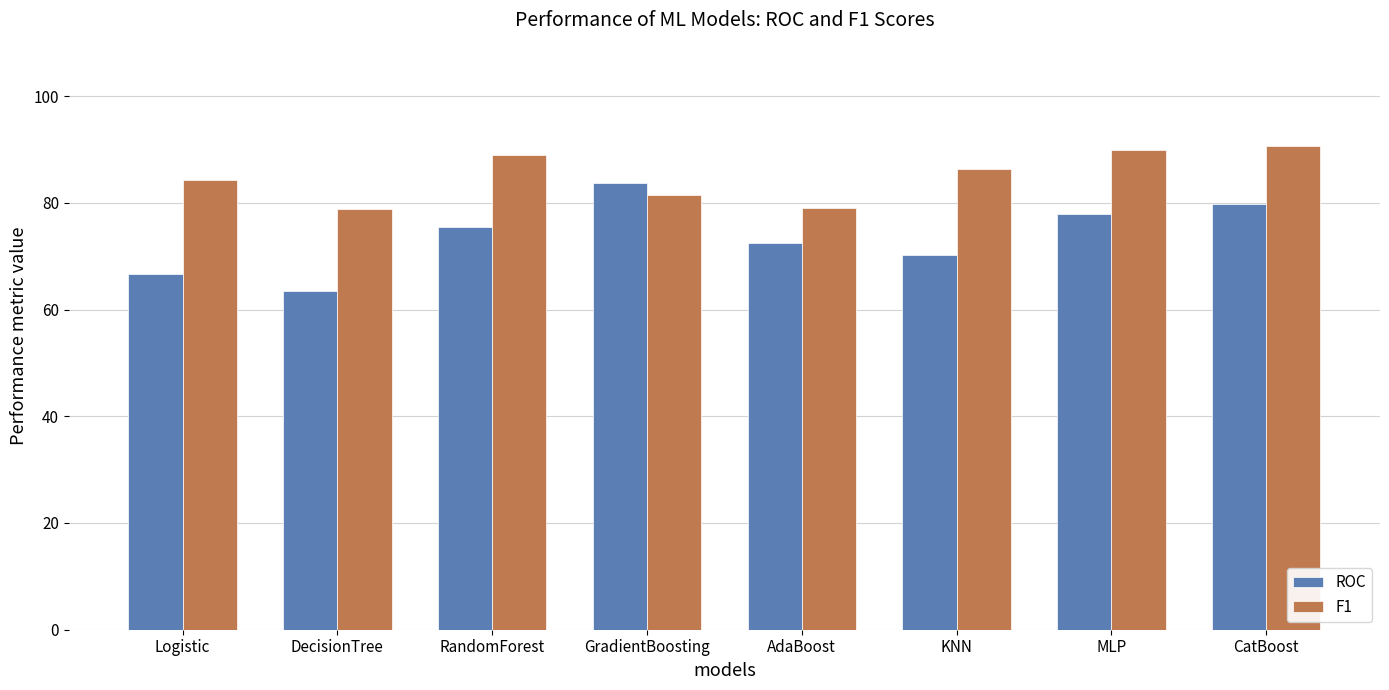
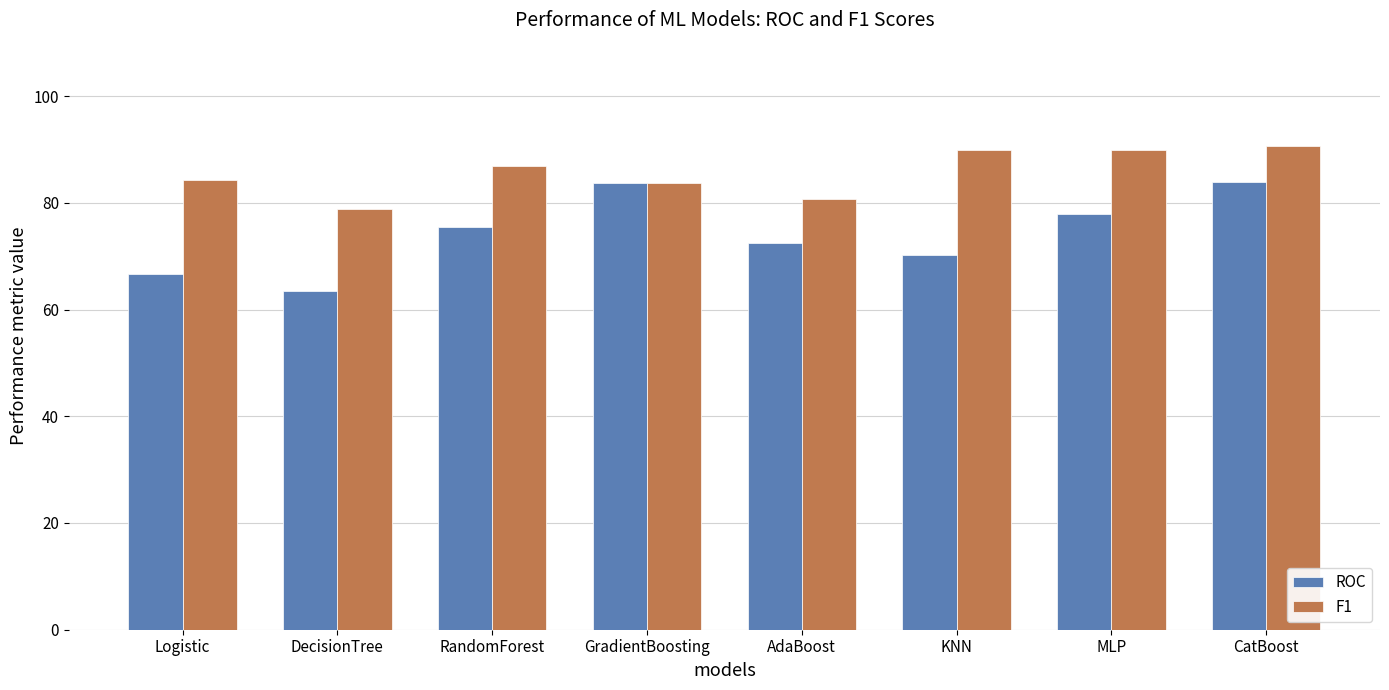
F1, RandomForest: 89 -> 87
F1, GradientBoosting: 81 -> 84
F1, AdaBoost: 79 -> 81
F1, KNN: 86 -> 90
ROC, CatBoost: 80 -> 84
